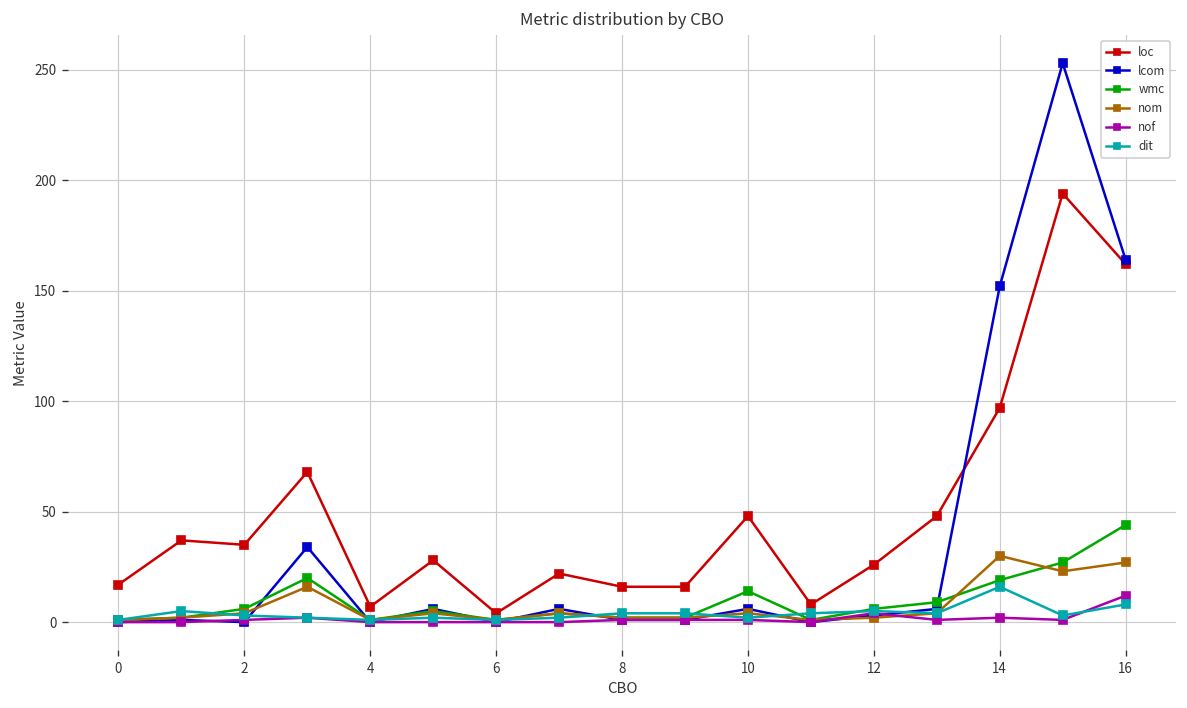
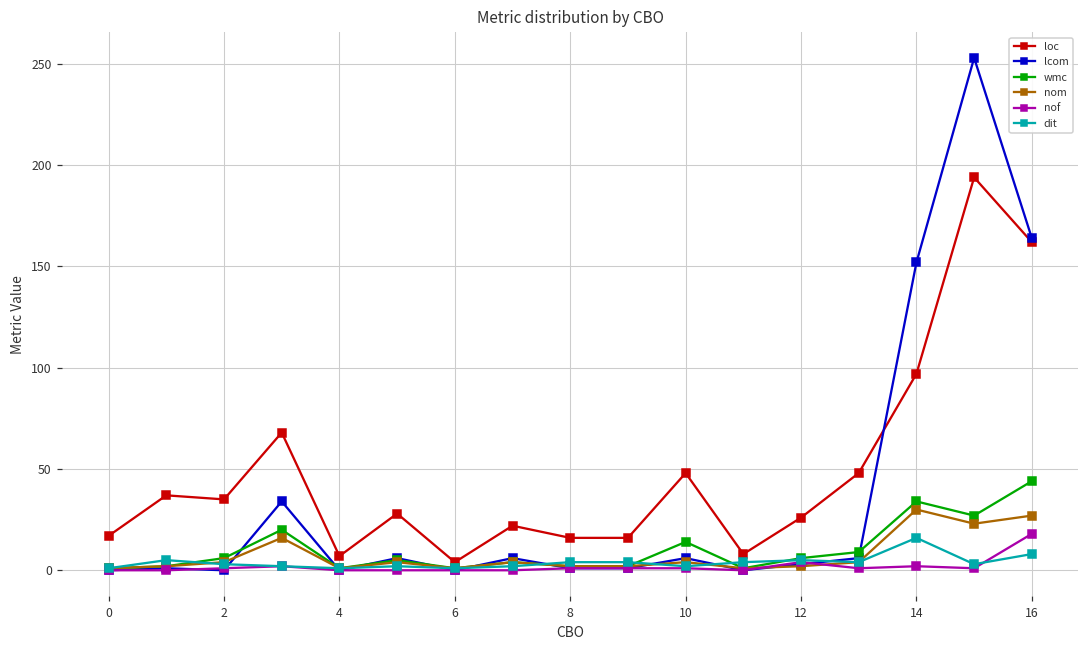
wmc, 14: 19 -> 34
nof, 16: 12 -> 18
